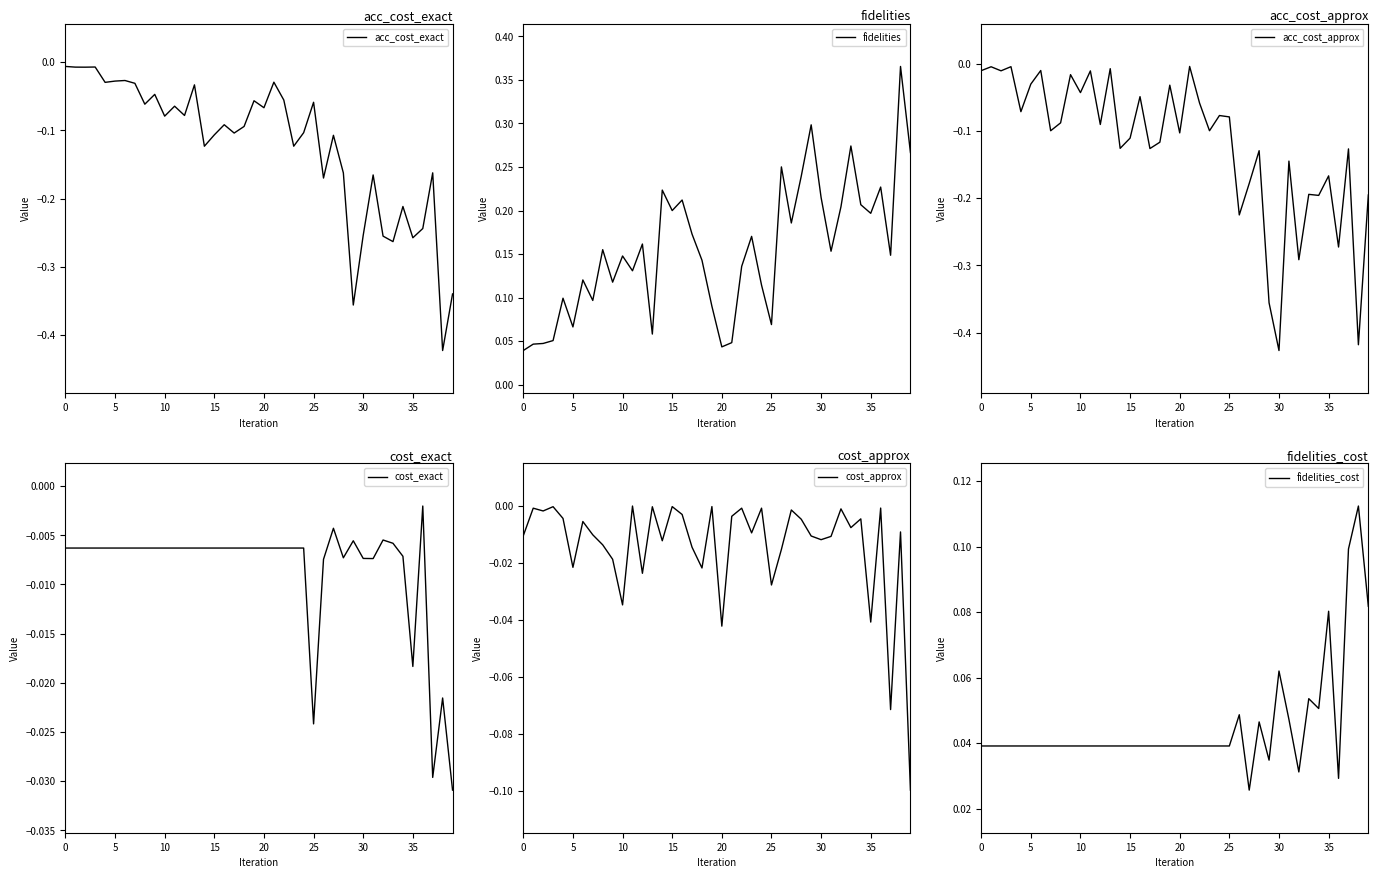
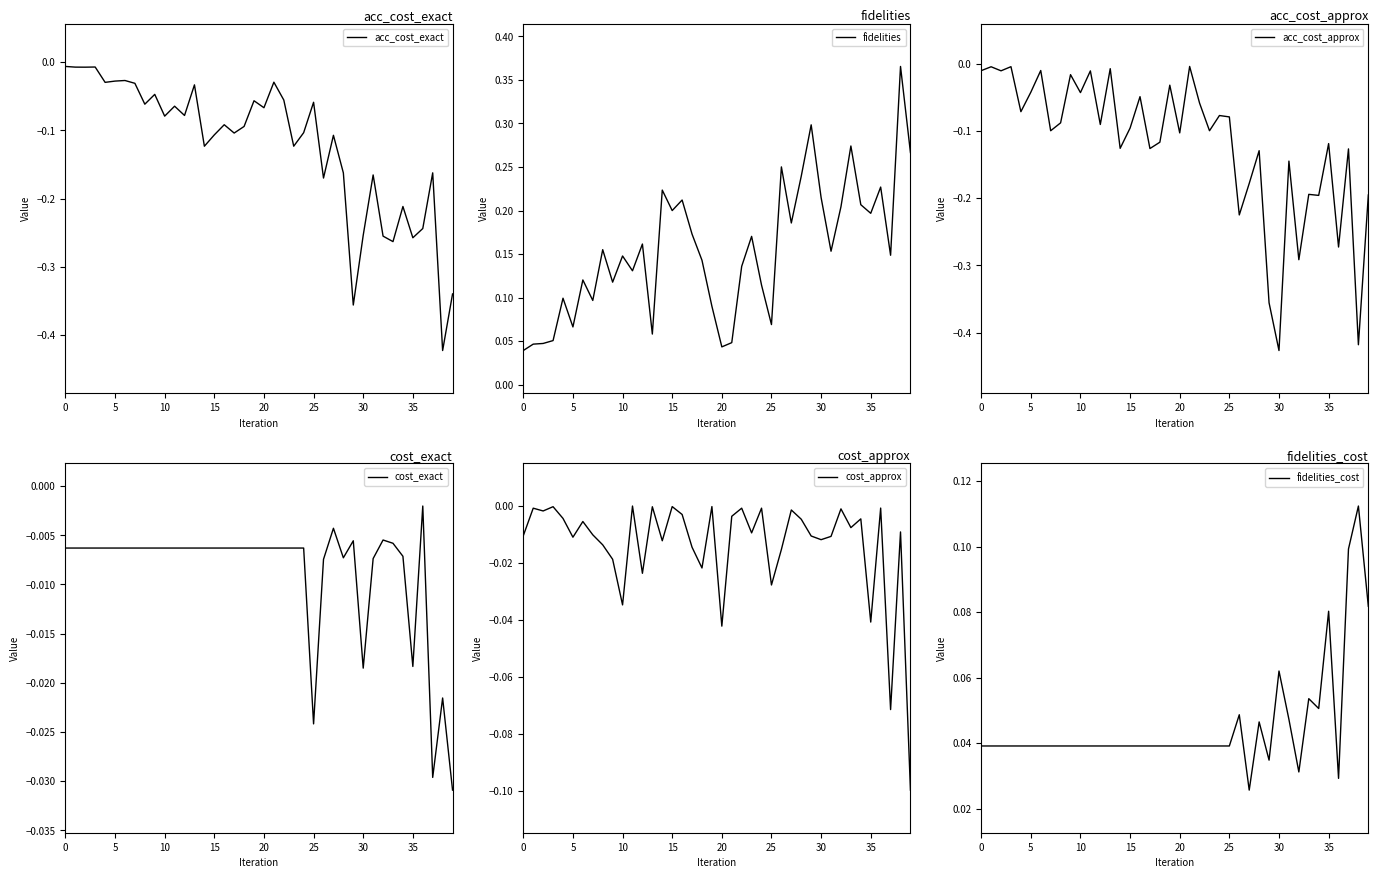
acc_cost_approx, 5: -0.03 -> -0.04
acc_cost_approx, 15: -0.11 -> -0.10
acc_cost_approx, 35: -0.17 -> -0.12
cost_exact, 30: -0.007 -> -0.019
cost_approx, 5: -0.022 -> -0.011
